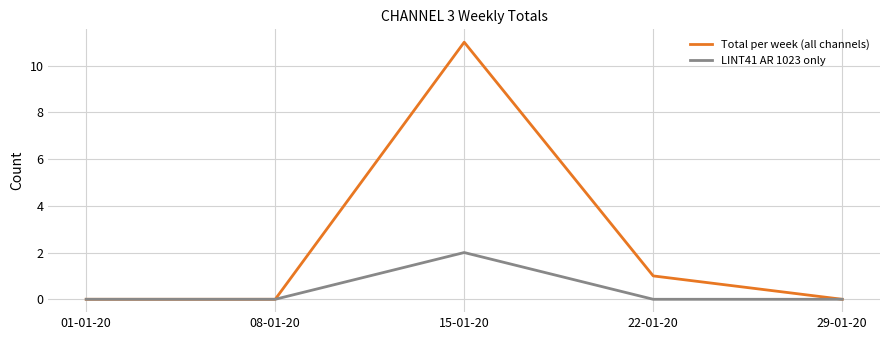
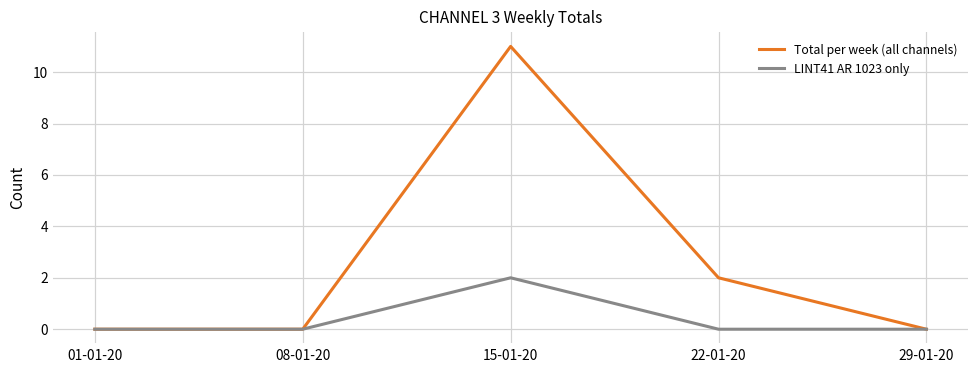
Total per week (all channels), 22-01-20: 1 -> 2
